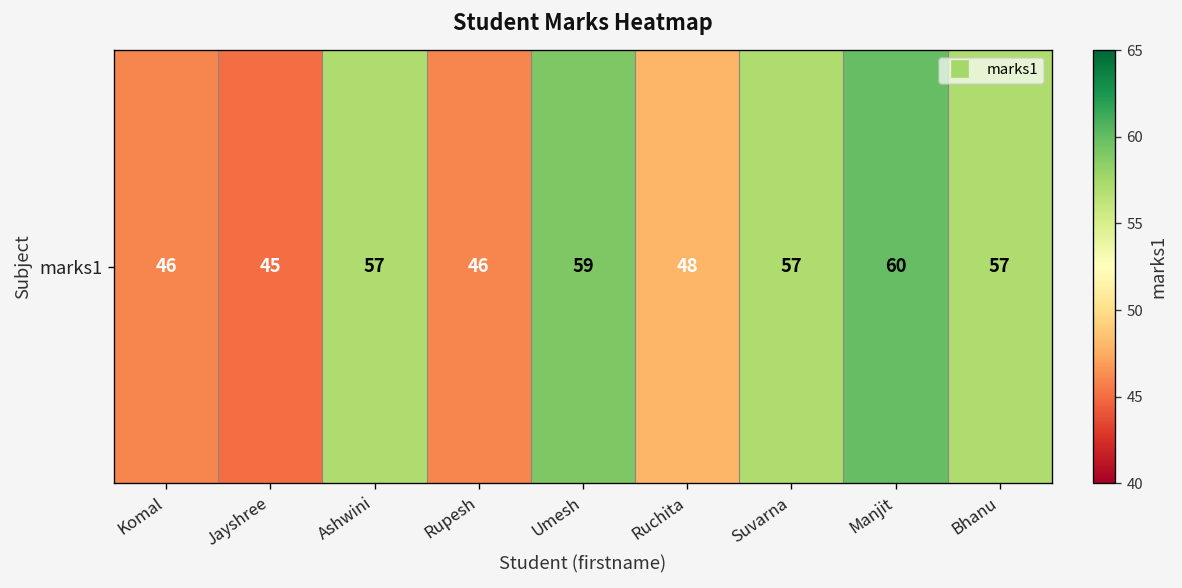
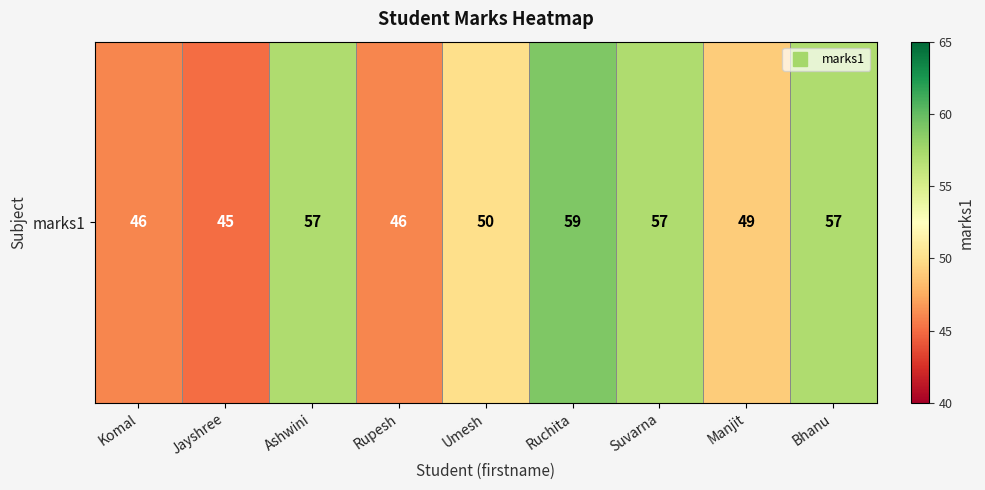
marks1, Umesh: 59 -> 50
marks1, Ruchita: 48 -> 59
marks1, Manjit: 60 -> 49
